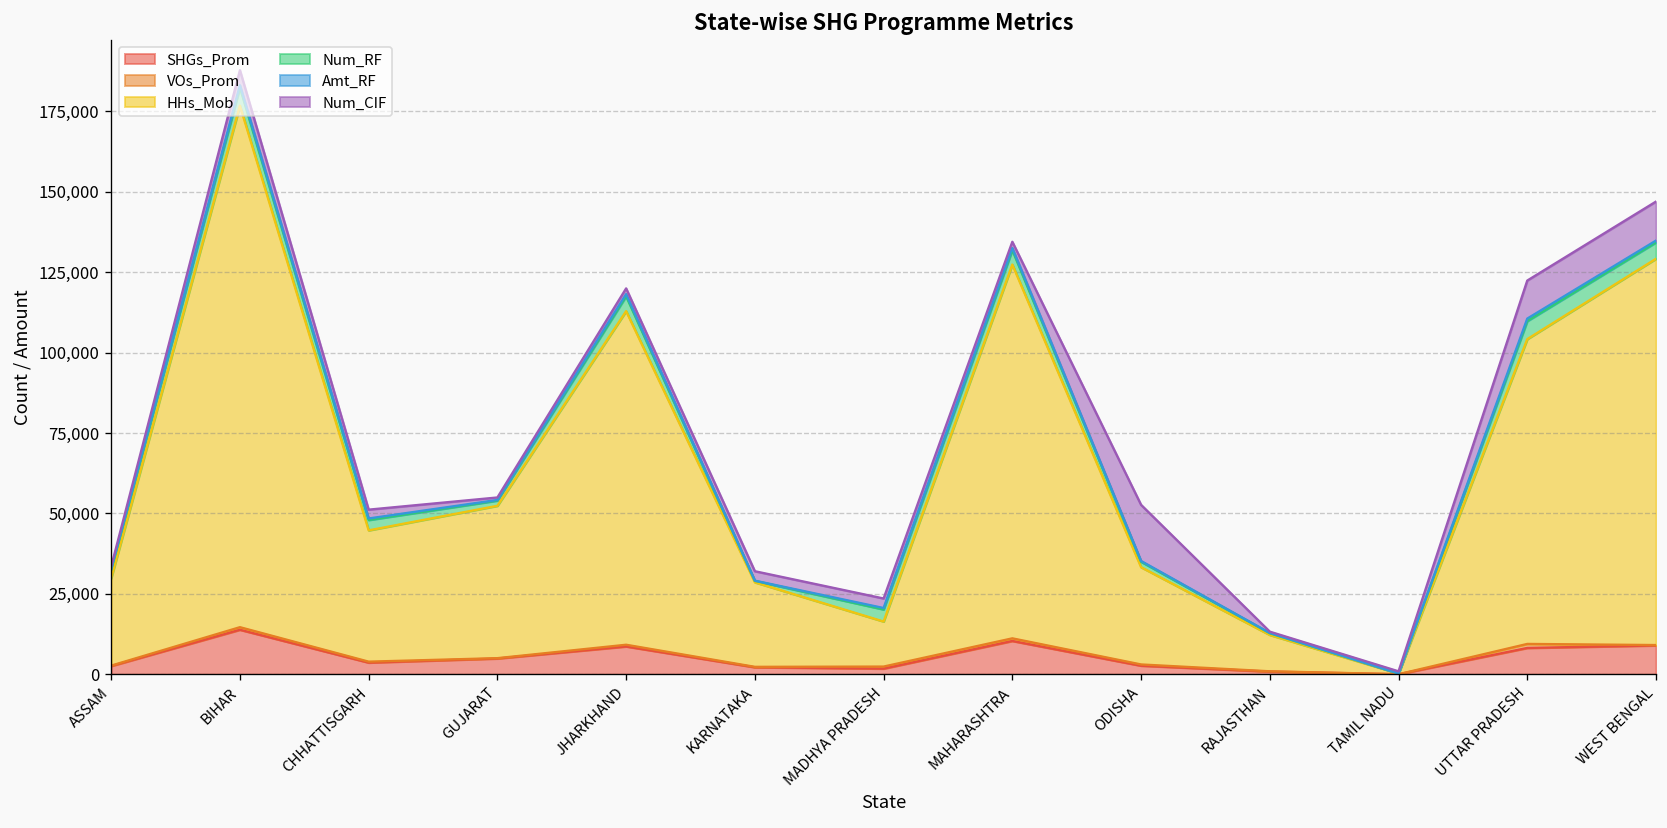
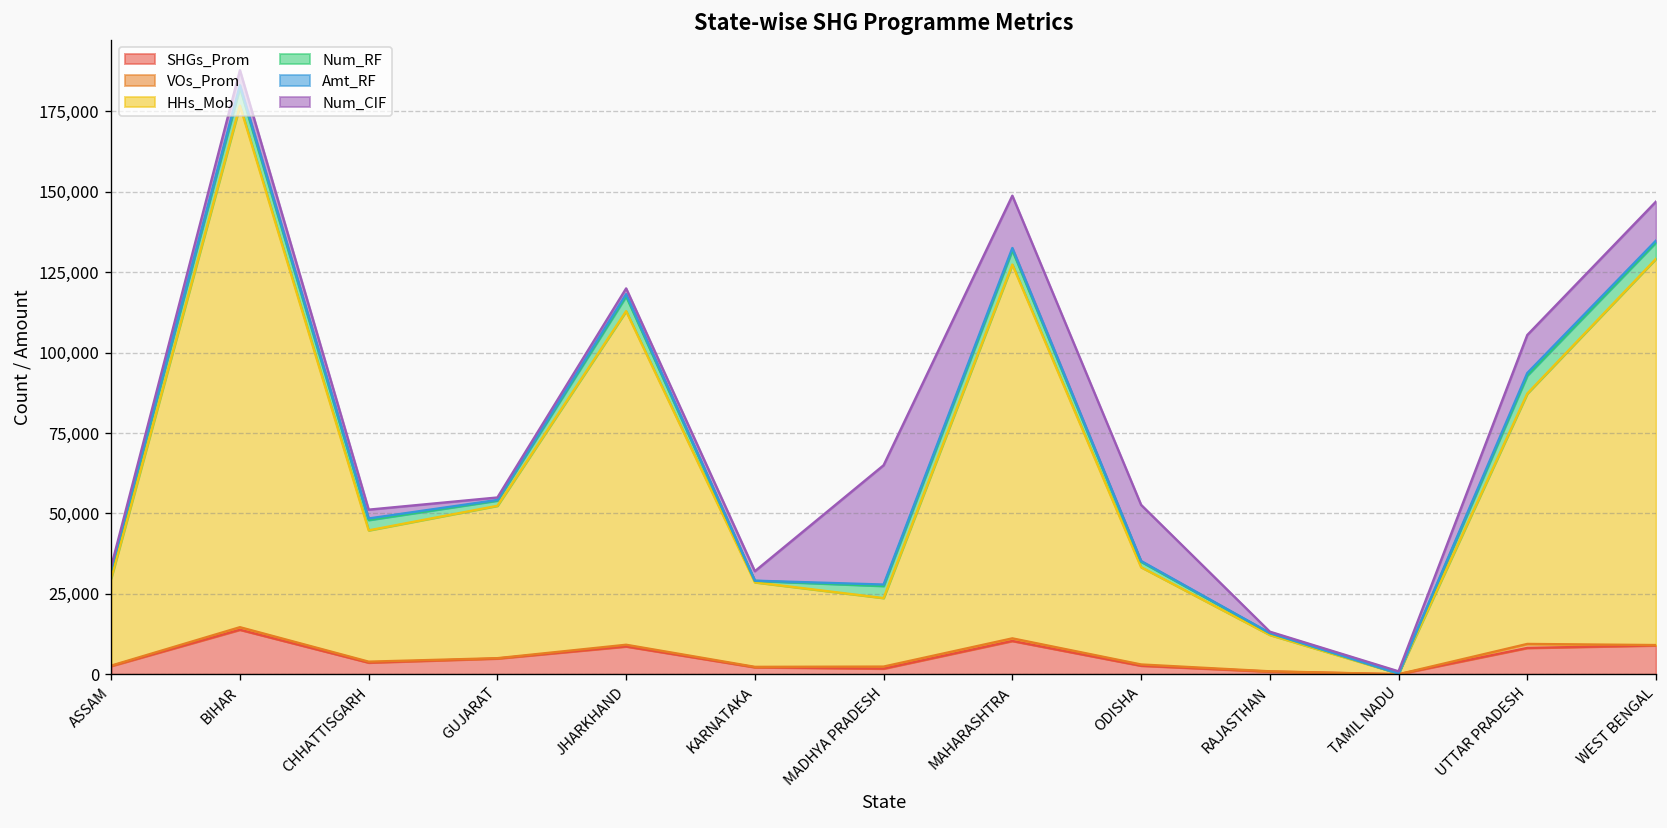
HHs_Mob, MADHYA PRADESH: 14,000 -> 21,000
Num_CIF, MADHYA PRADESH: 3,000 -> 37,000
Num_CIF, MAHARASHTRA: 2,000 -> 16,000
HHs_Mob, UTTAR PRADESH: 95,000 -> 78,000
